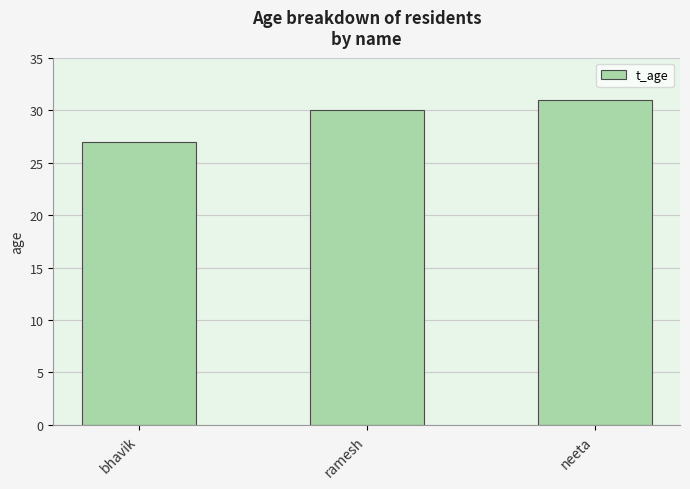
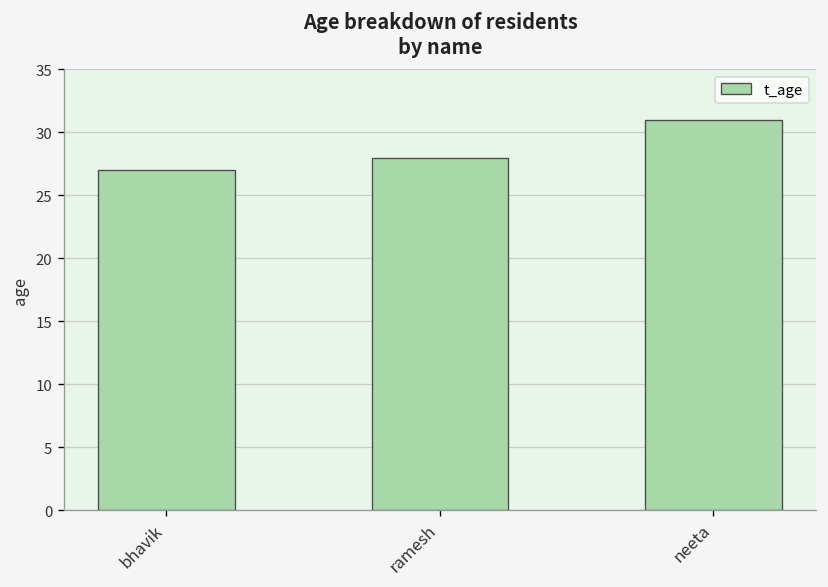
ramesh: 30 -> 28
